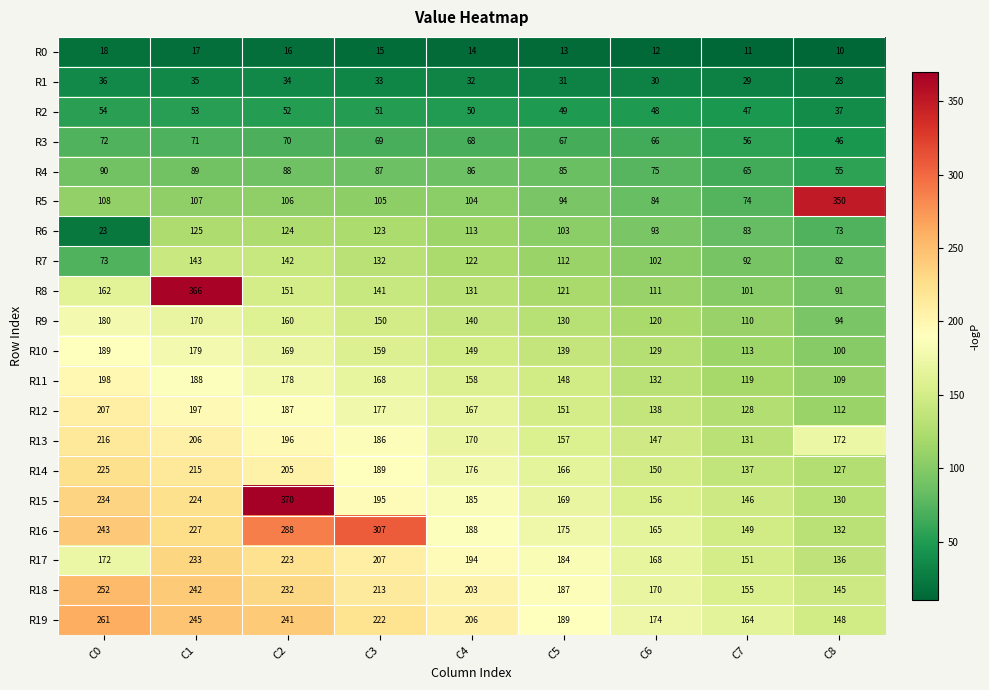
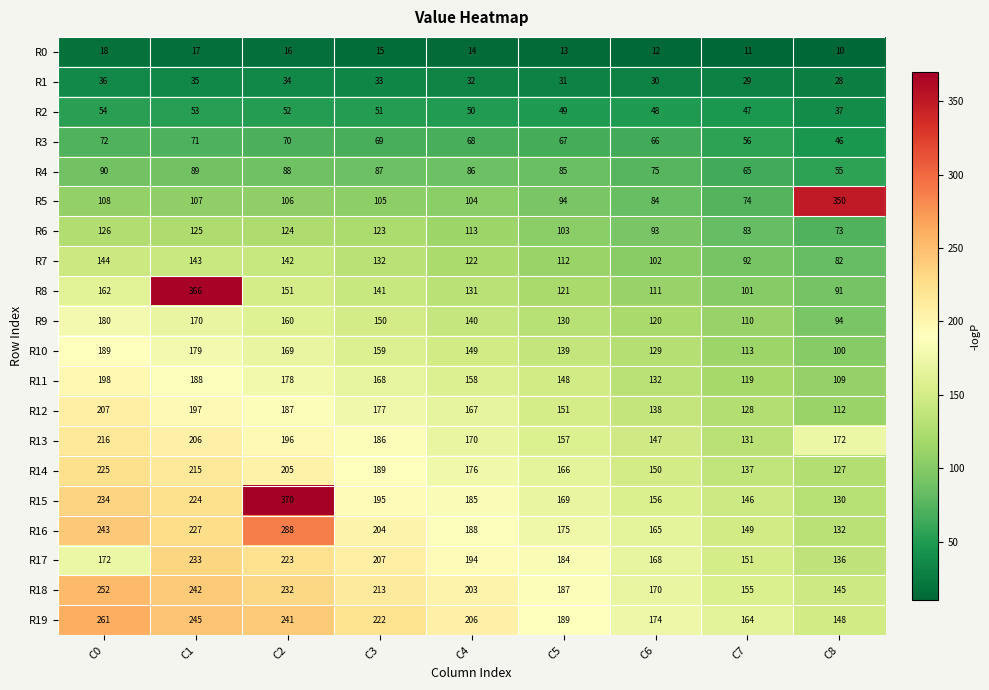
R6, C0: 23 -> 126
R7, C0: 73 -> 144
R16, C3: 307 -> 204
